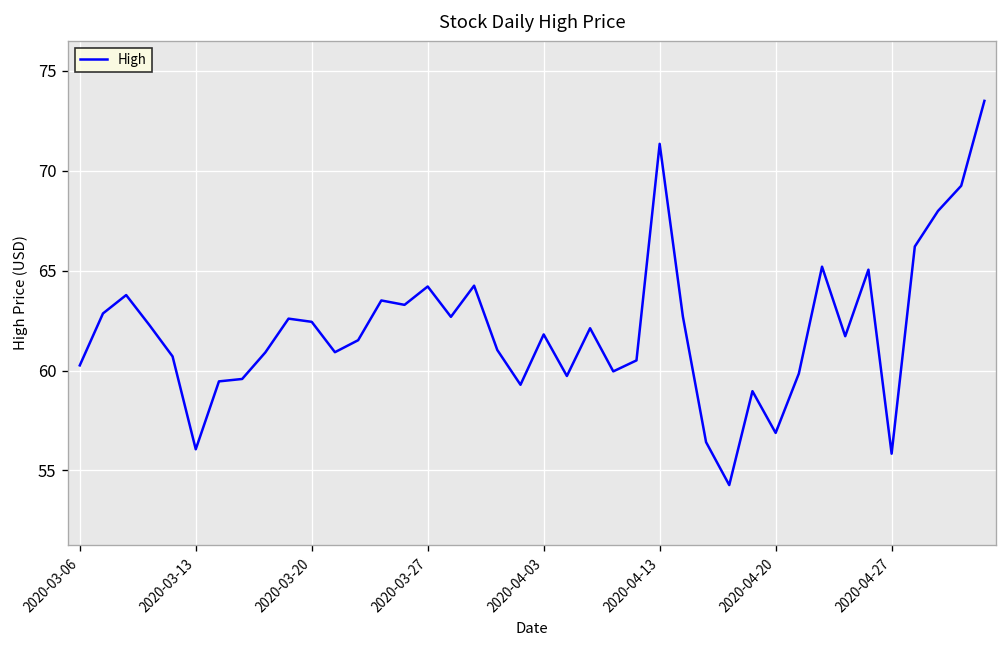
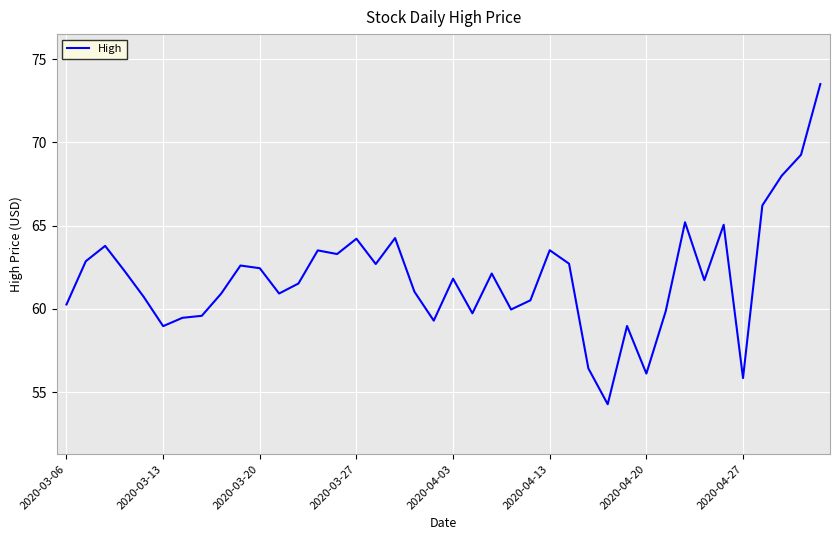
2020-03-13: 56.1 -> 59.0
2020-04-13: 71.4 -> 63.5
2020-04-20: 56.9 -> 56.1
